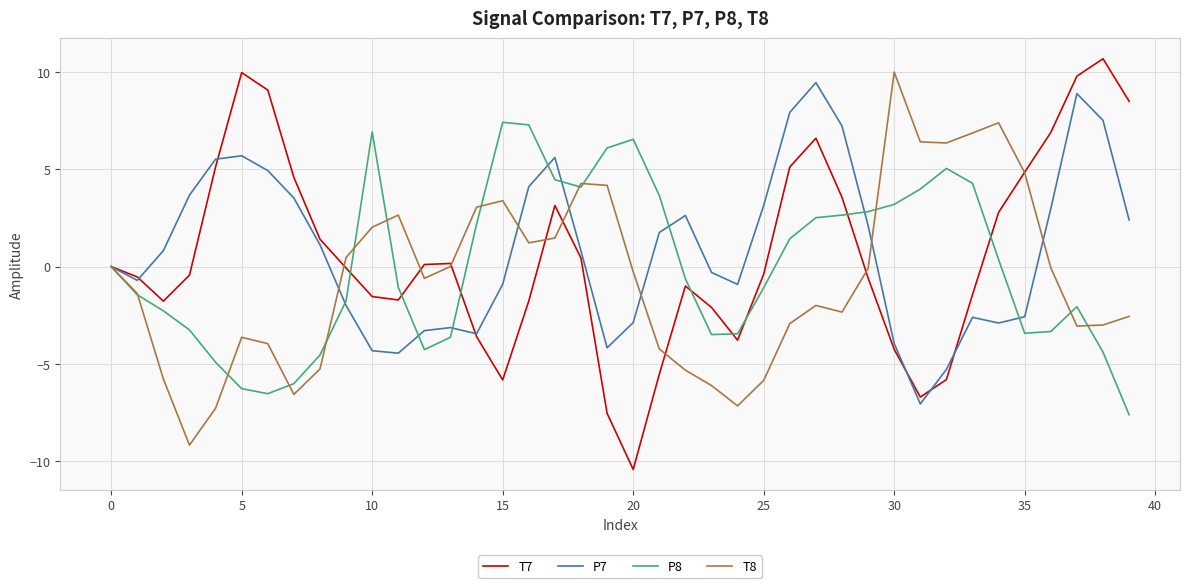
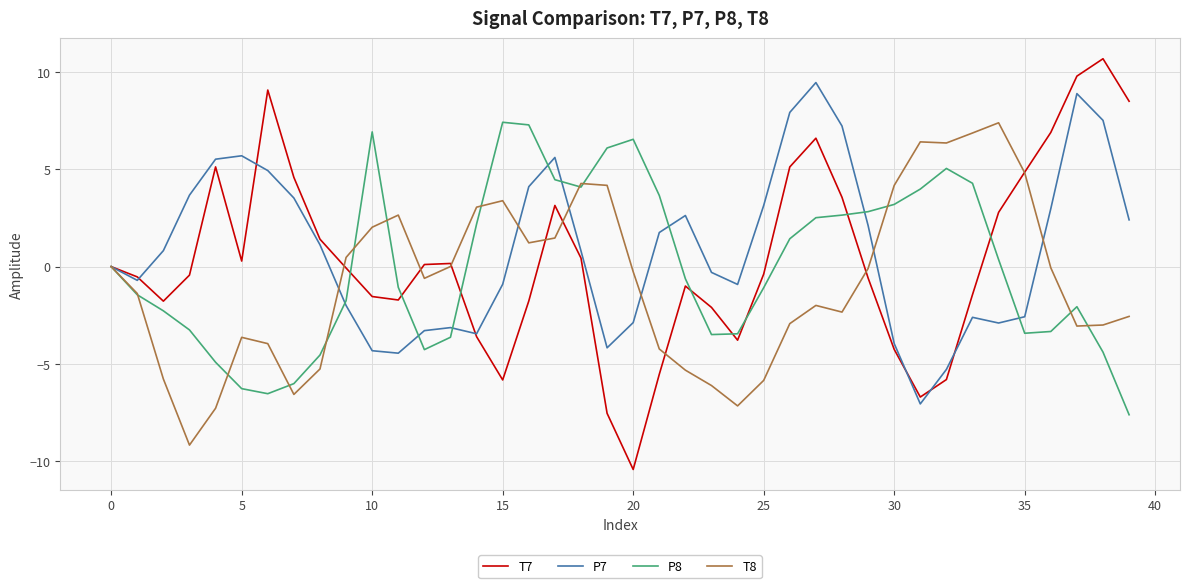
T7, 5: 10.0 -> 0.3
T8, 30: 10.0 -> 4.2
